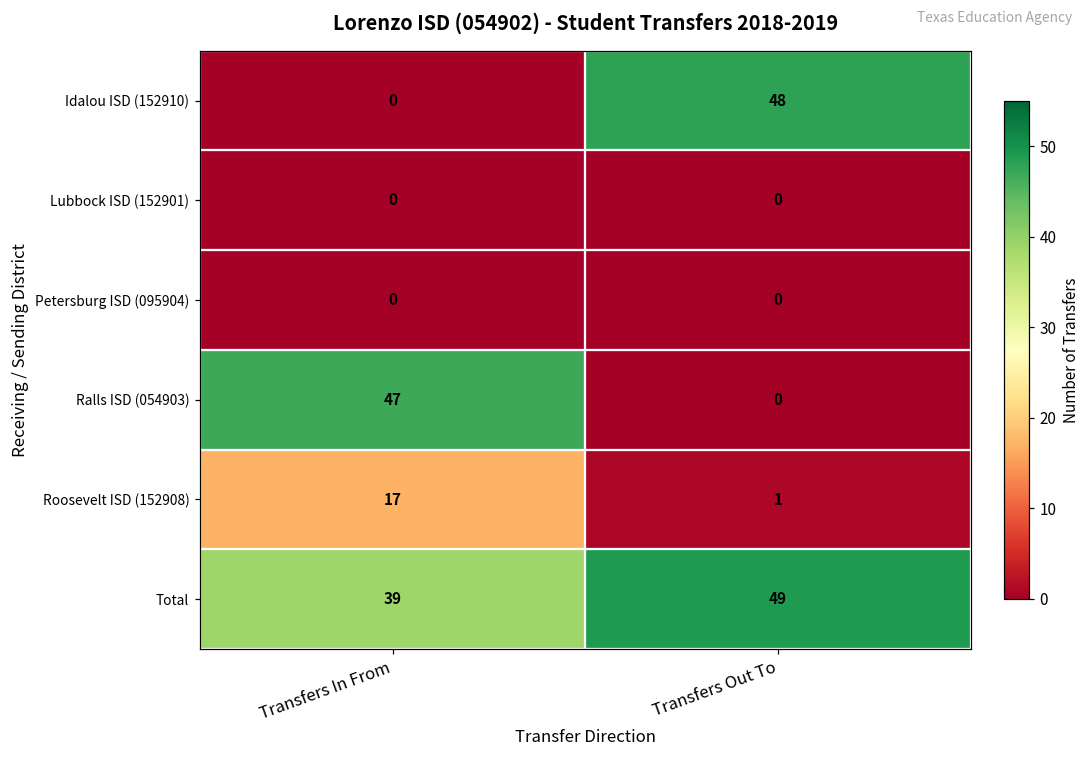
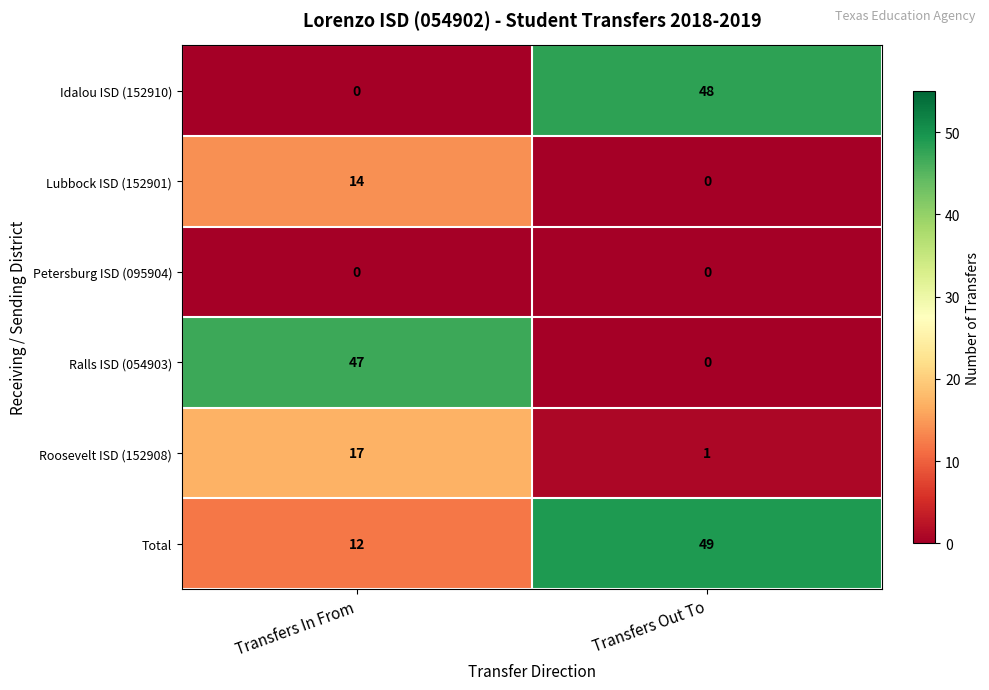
Lubbock ISD (152901), Transfers In From: 0 -> 14
Total, Transfers In From: 39 -> 12
